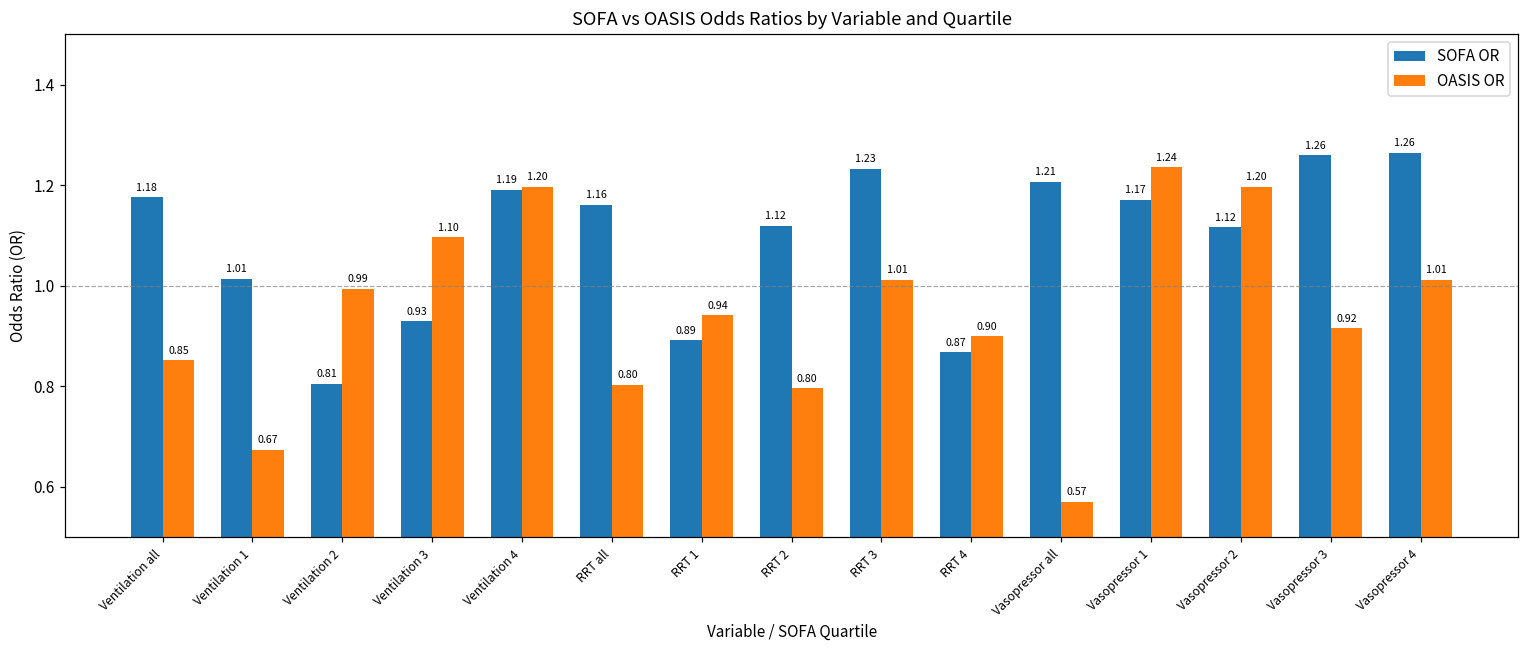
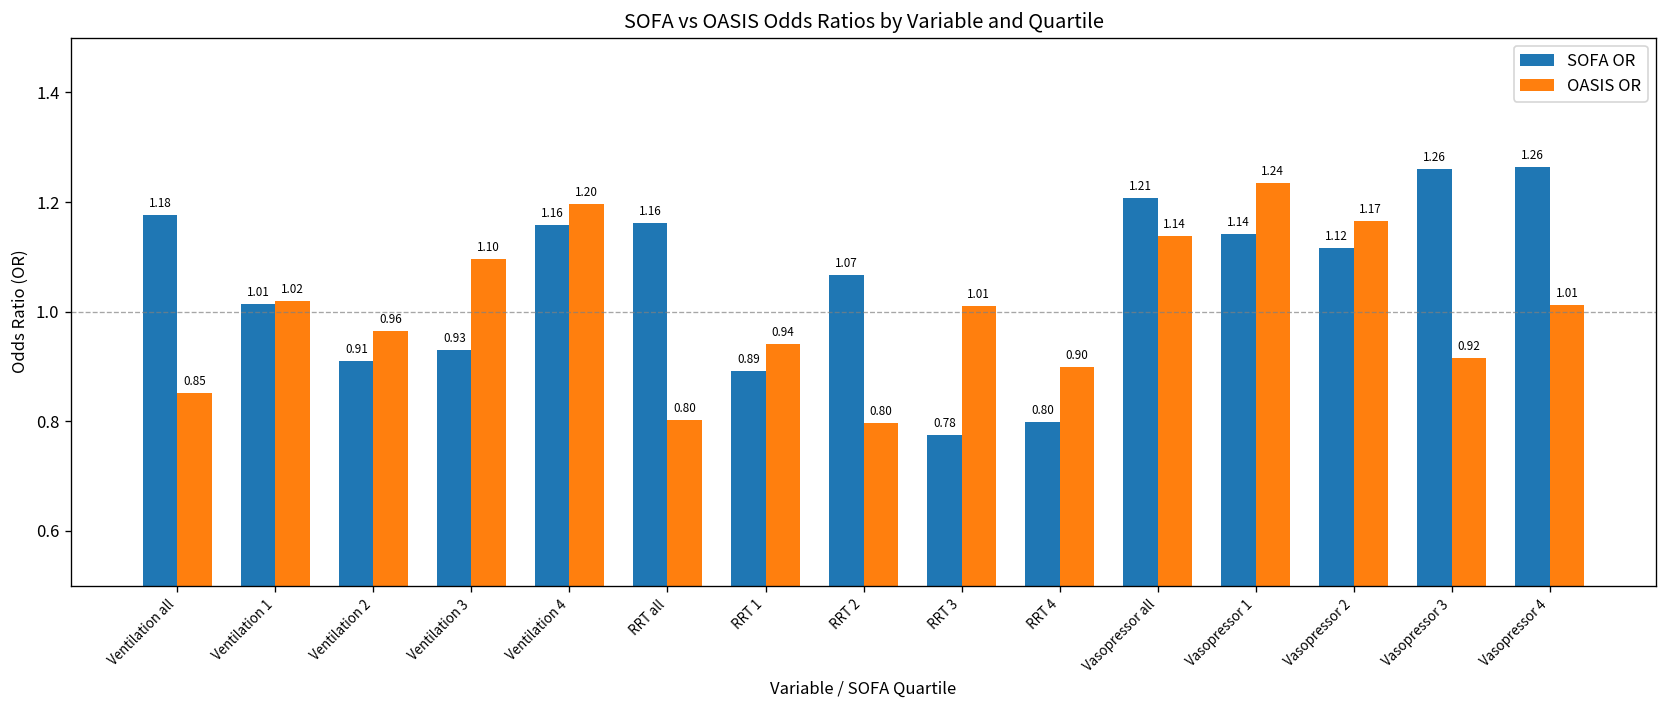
OASIS OR, Ventilation 1: 0.67 -> 1.02
SOFA OR, Ventilation 2: 0.81 -> 0.91
OASIS OR, Ventilation 2: 0.99 -> 0.96
SOFA OR, Ventilation 4: 1.19 -> 1.16
SOFA OR, RRT 2: 1.12 -> 1.07
SOFA OR, RRT 3: 1.23 -> 0.78
SOFA OR, RRT 4: 0.87 -> 0.80
OASIS OR, Vasopressor all: 0.57 -> 1.14
SOFA OR, Vasopressor 1: 1.17 -> 1.14
OASIS OR, Vasopressor 2: 1.20 -> 1.17
